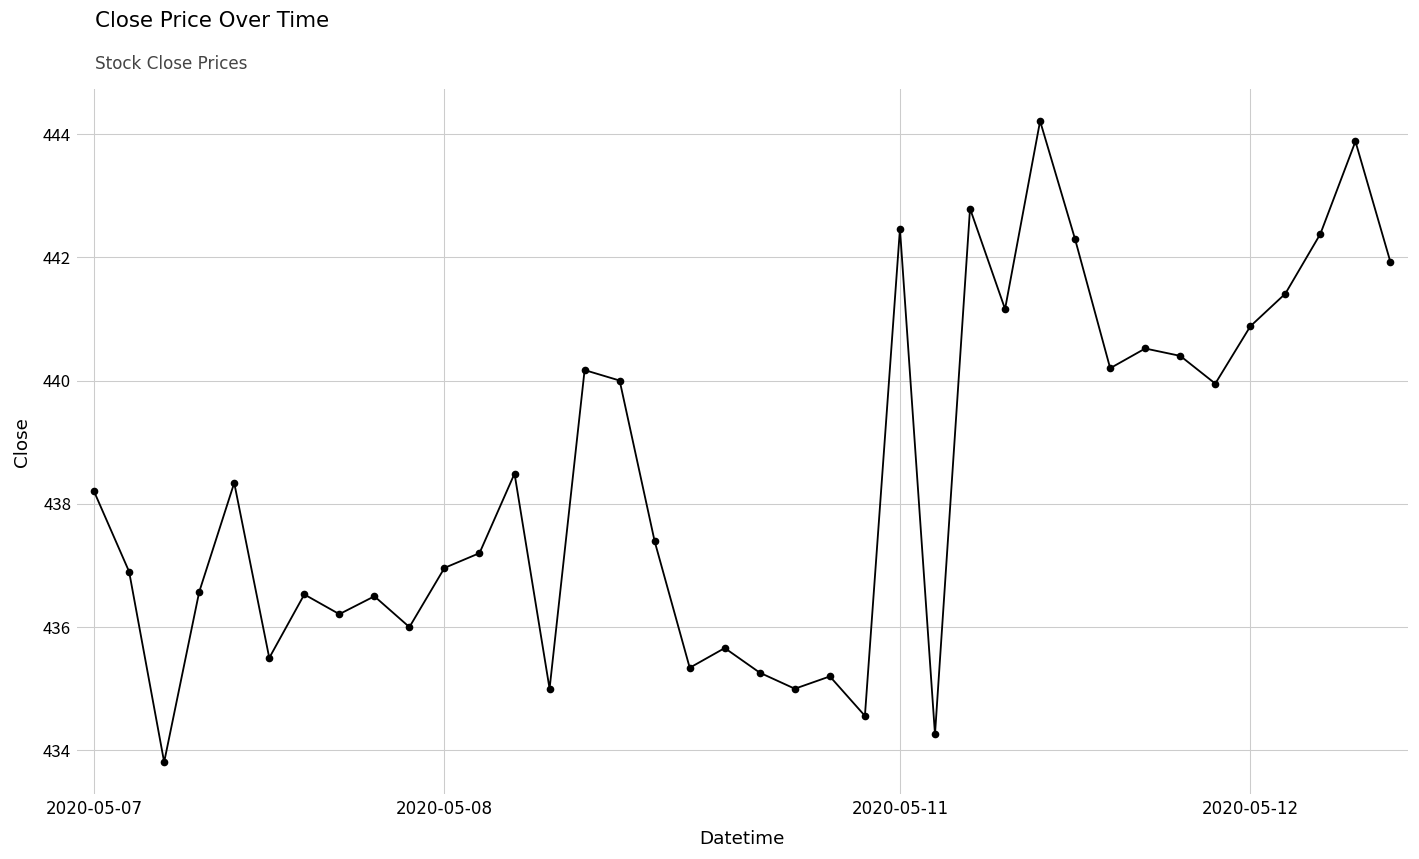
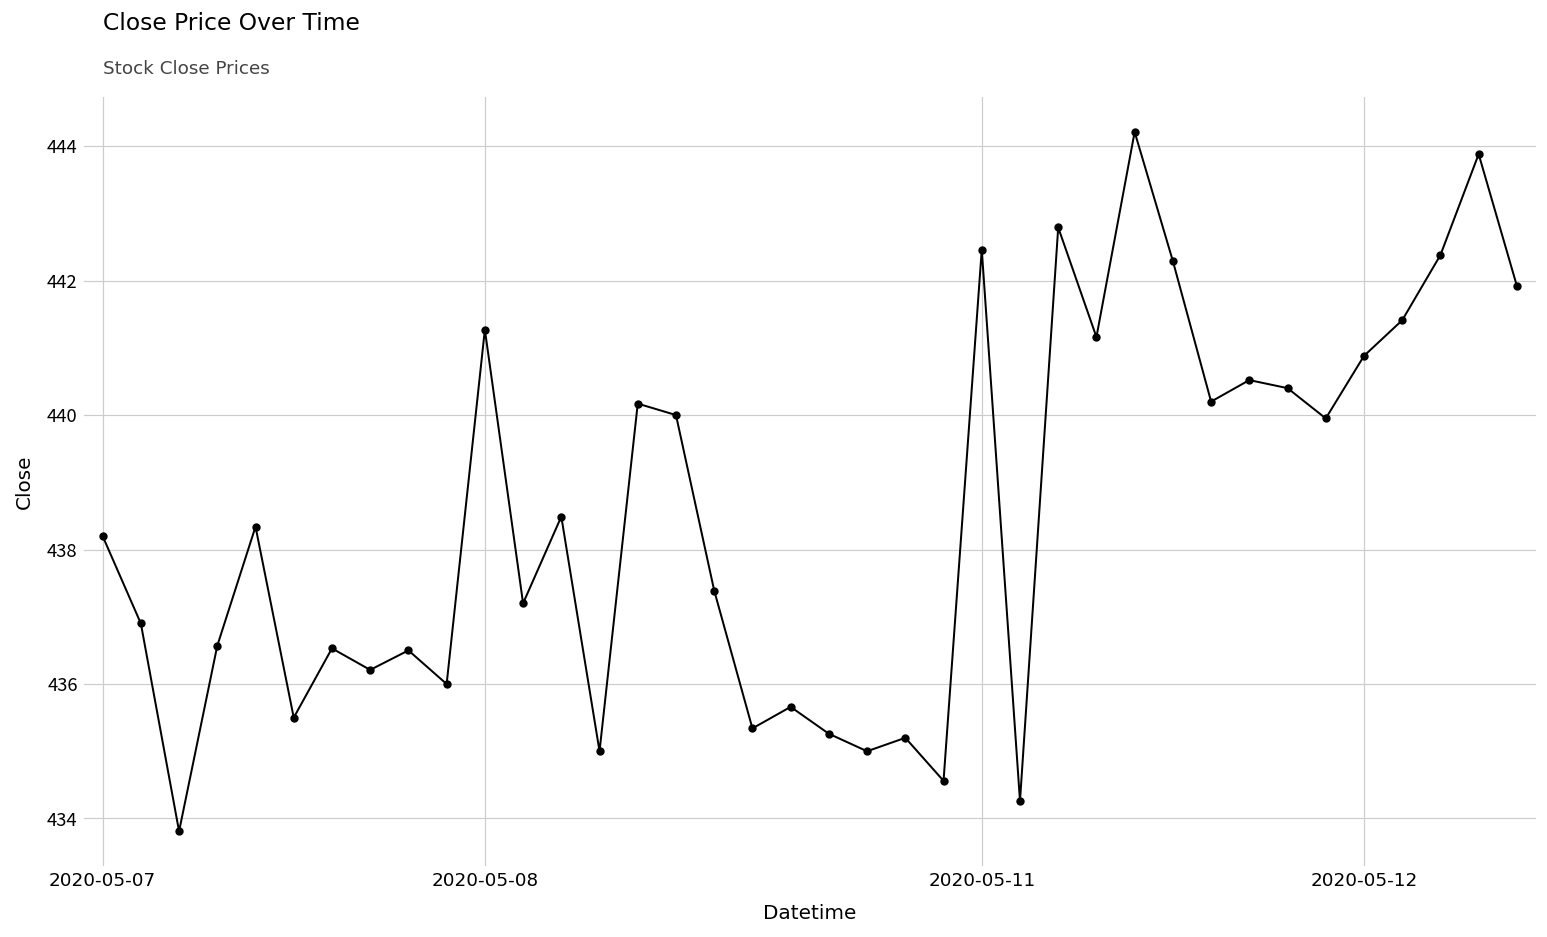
2020-05-08: 437.0 -> 441.3
